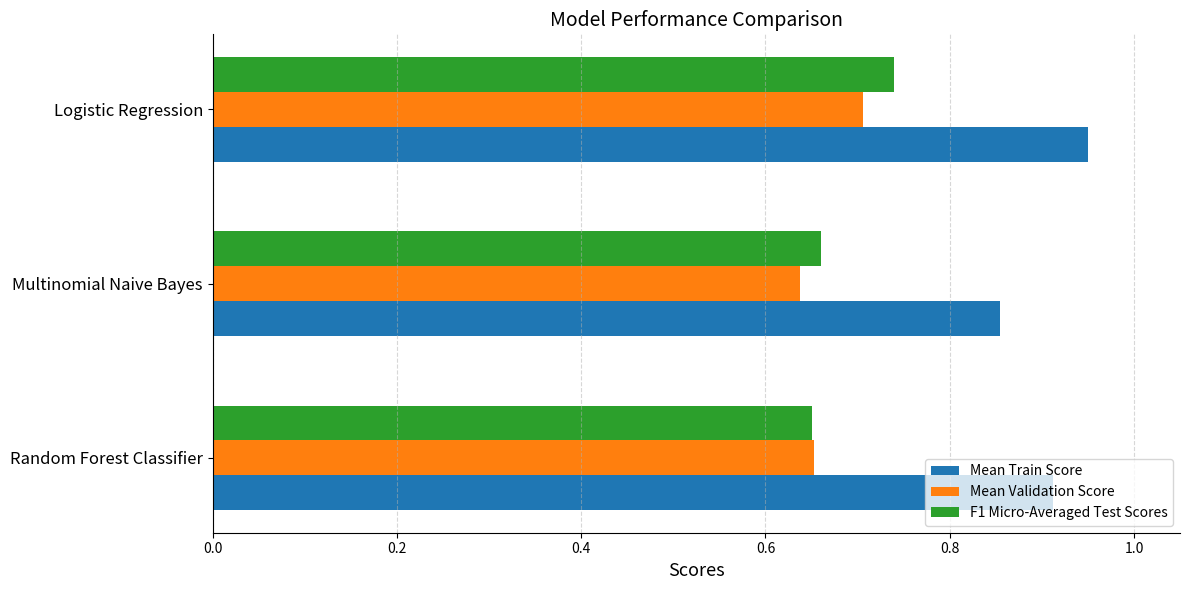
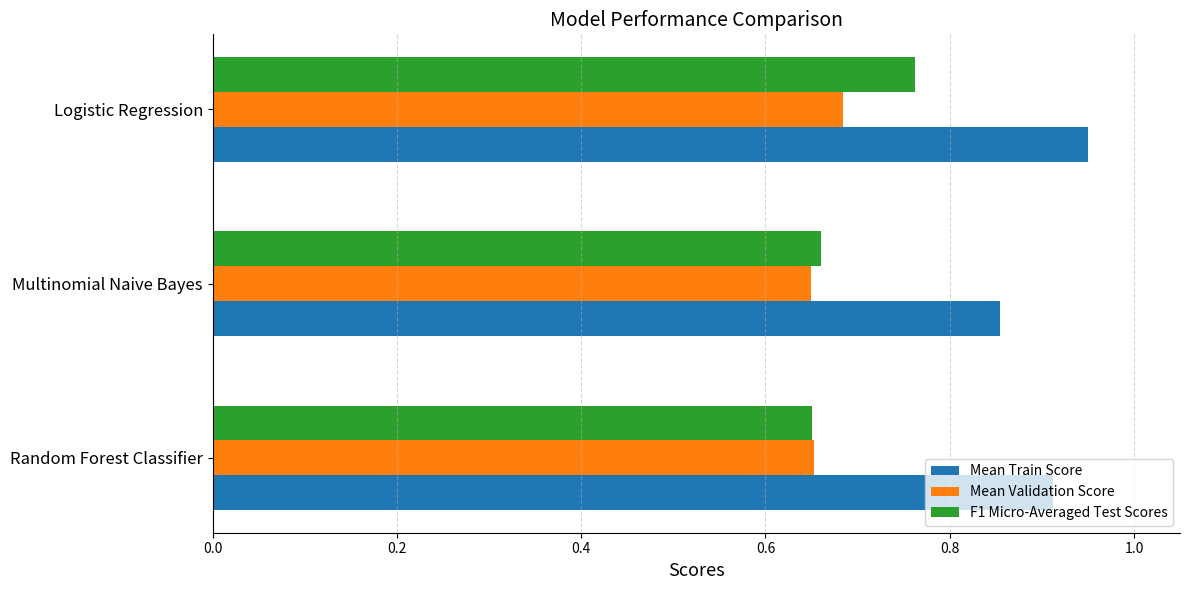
F1 Micro-Averaged Test Scores, Logistic Regression: 0.74 -> 0.76
Mean Validation Score, Logistic Regression: 0.71 -> 0.68
Mean Validation Score, Multinomial Naive Bayes: 0.64 -> 0.65
